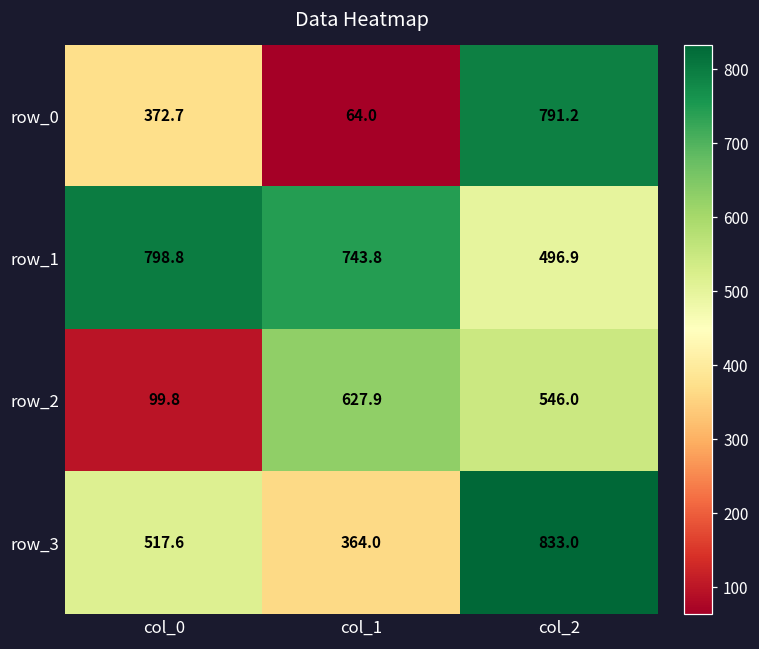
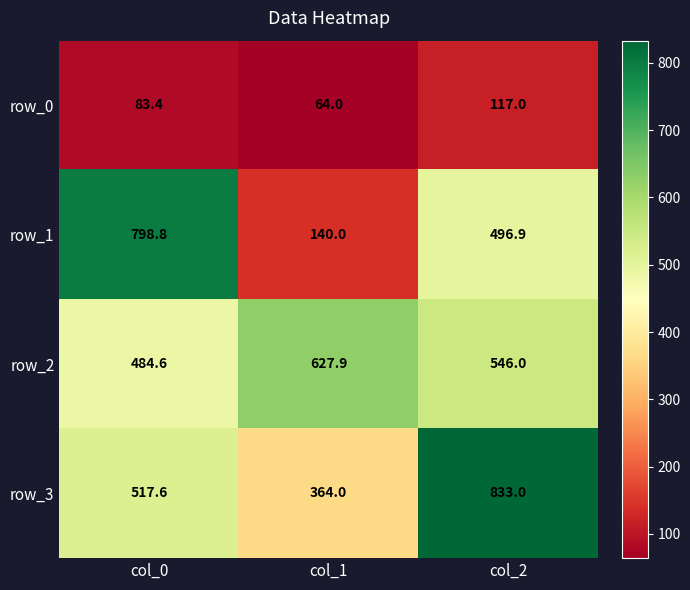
row_0, col_0: 372.7 -> 83.4
row_0, col_2: 791.2 -> 117.0
row_1, col_1: 743.8 -> 140.0
row_2, col_0: 99.8 -> 484.6
